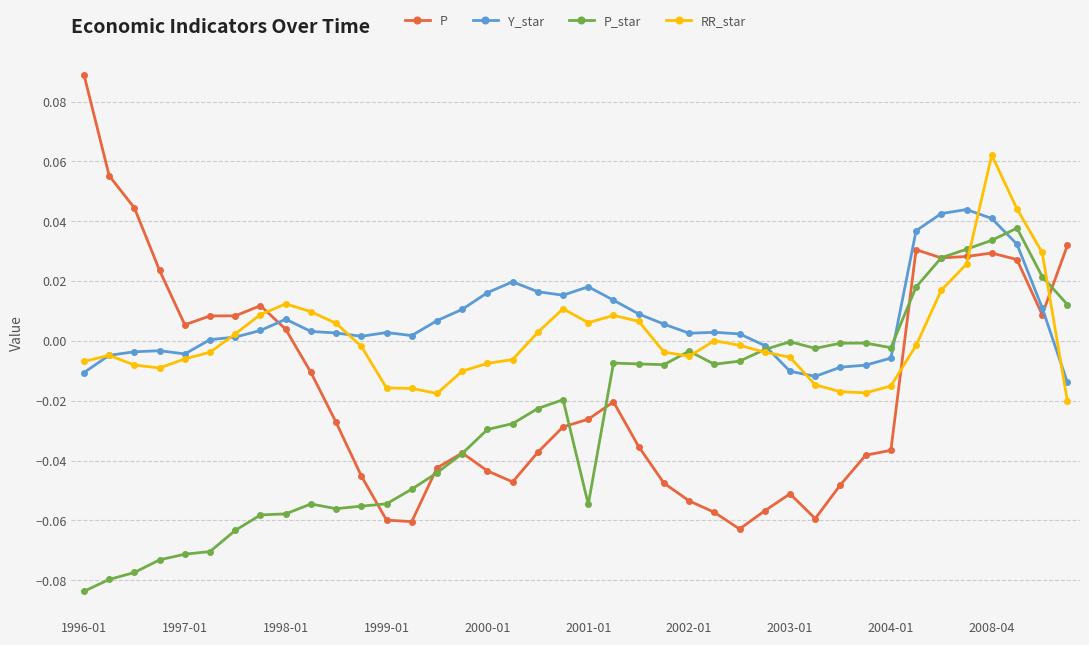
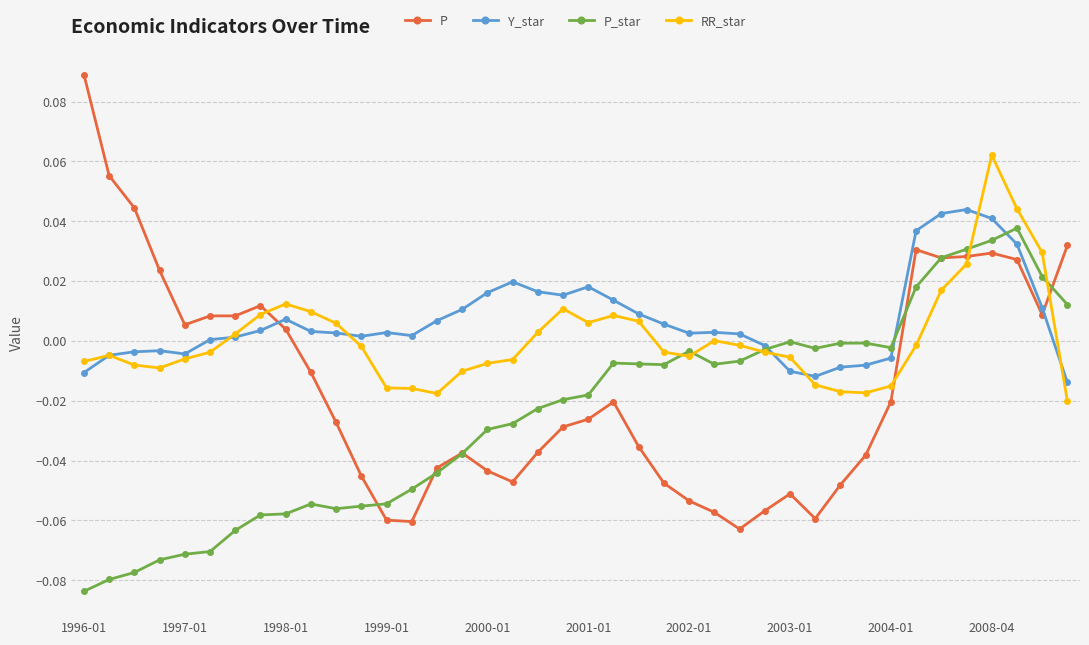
P_star, 2001-01: -0.055 -> -0.018
P, 2004-01: -0.037 -> -0.020
